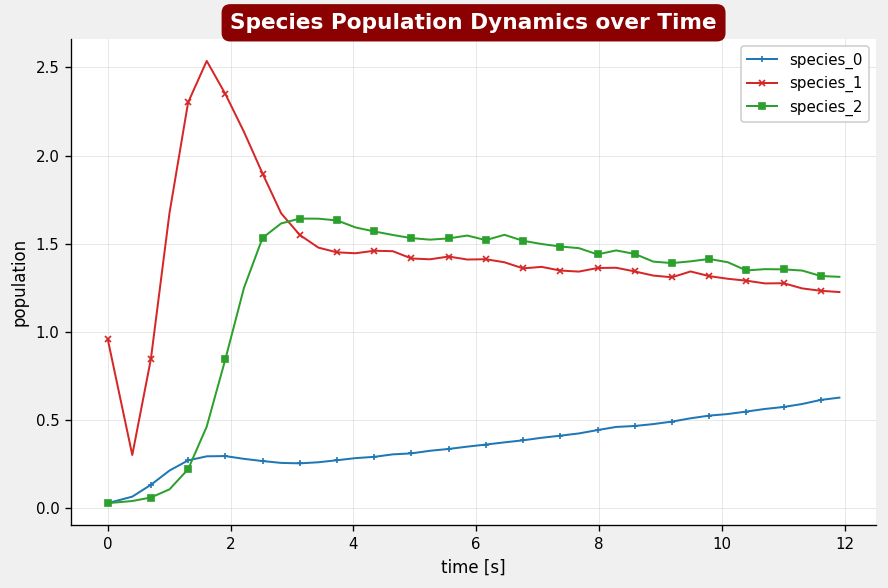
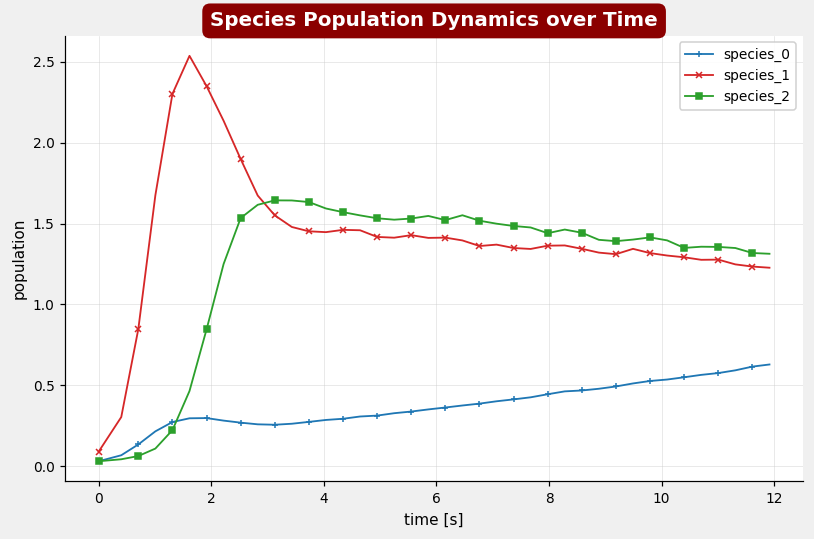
species_1, 0: 0.96 -> 0.09
